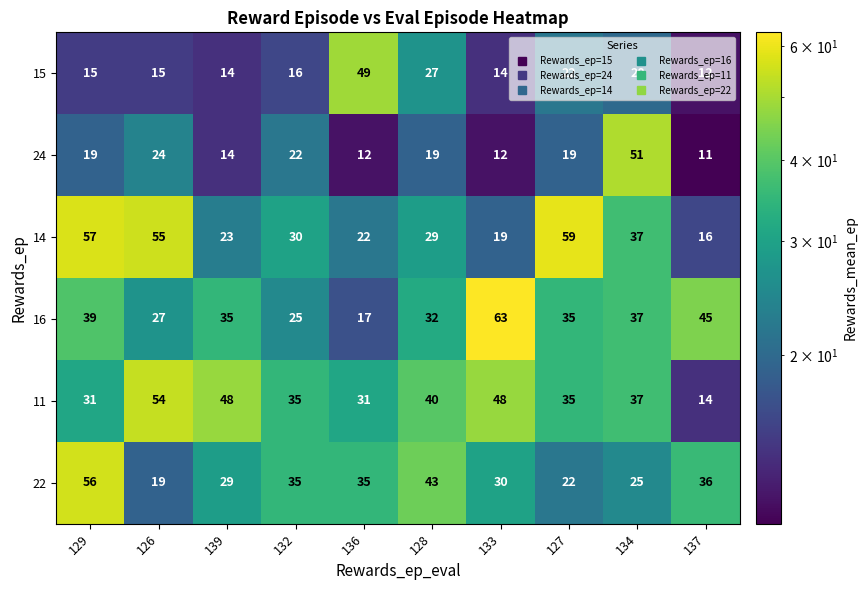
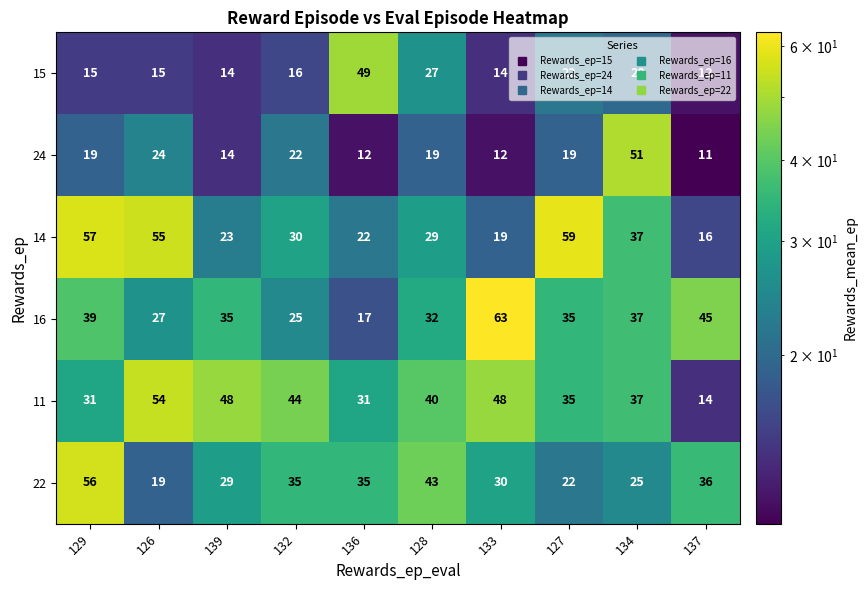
11, 132: 35 -> 44
